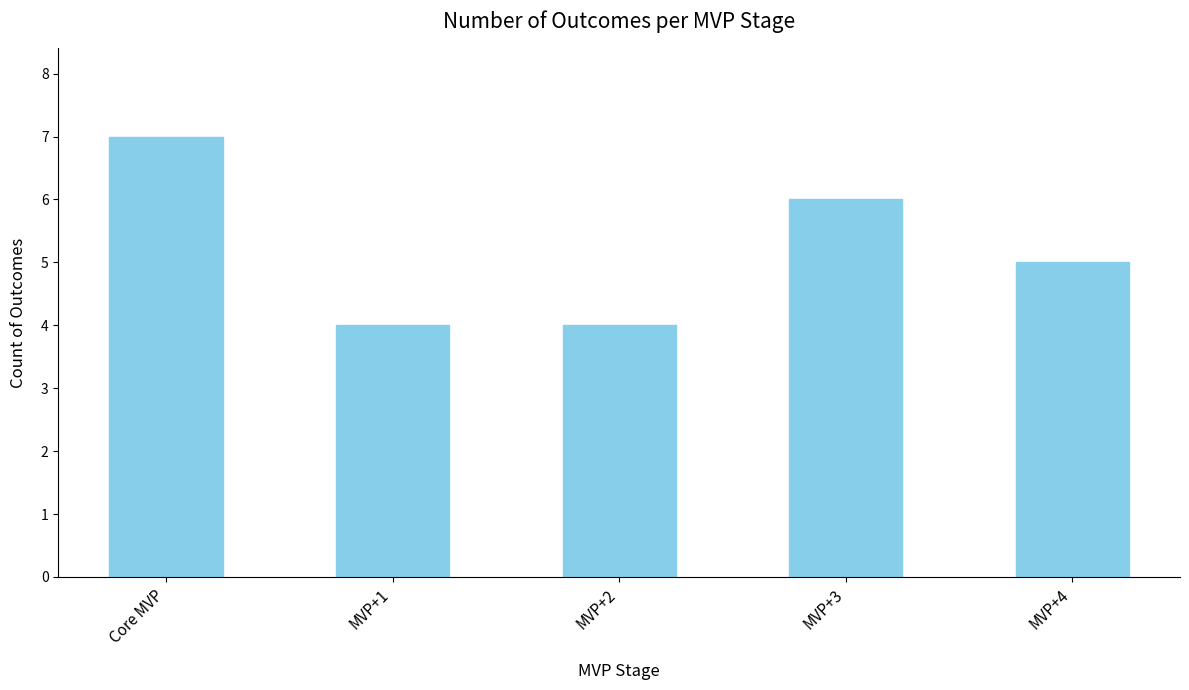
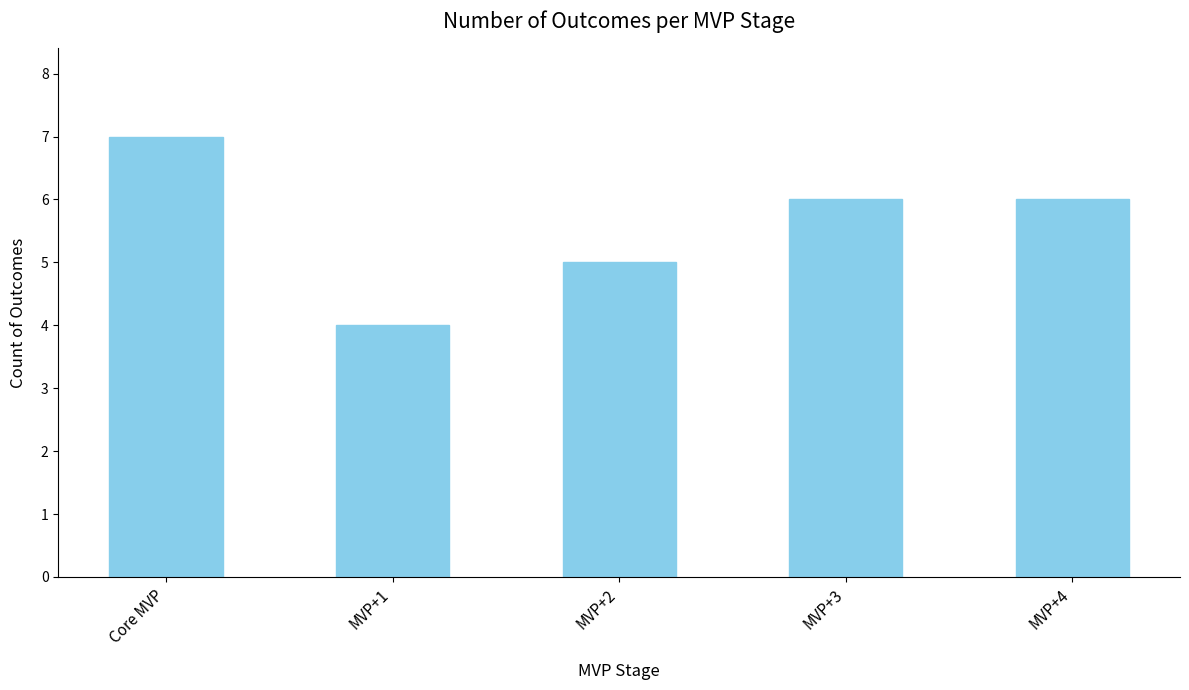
MVP+2: 4 -> 5
MVP+4: 5 -> 6
